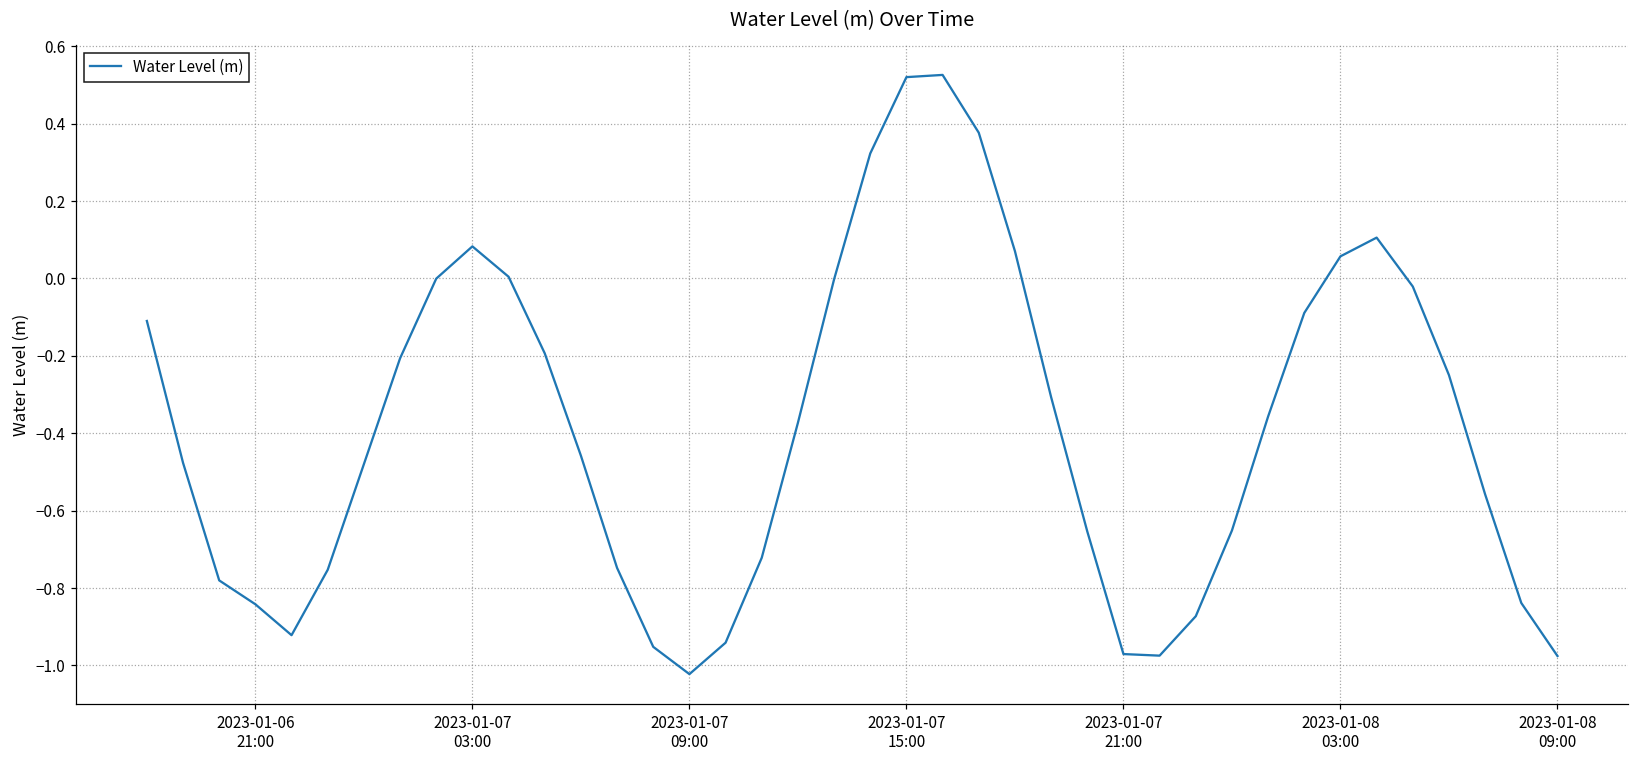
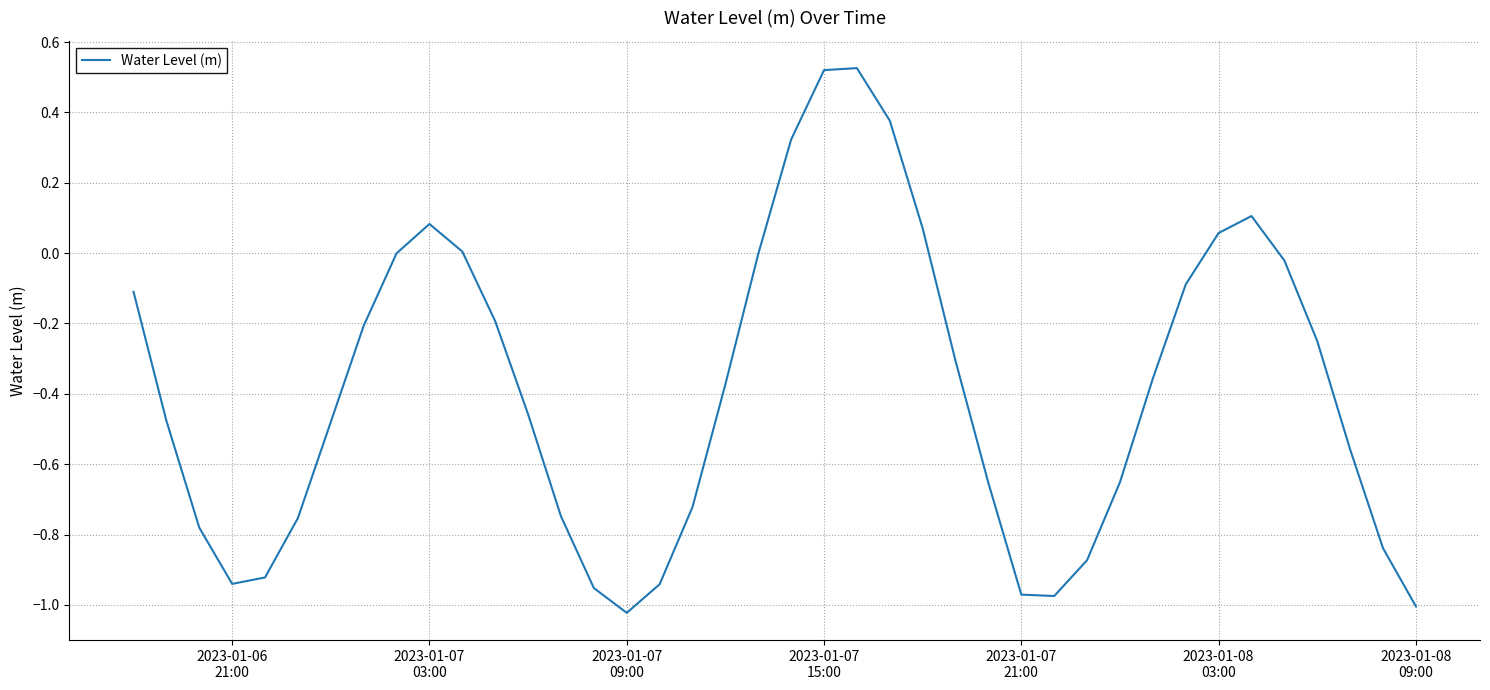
2023-01-06 21:00: -0.84 -> -0.94
2023-01-08 09:00: -0.98 -> -1.00
